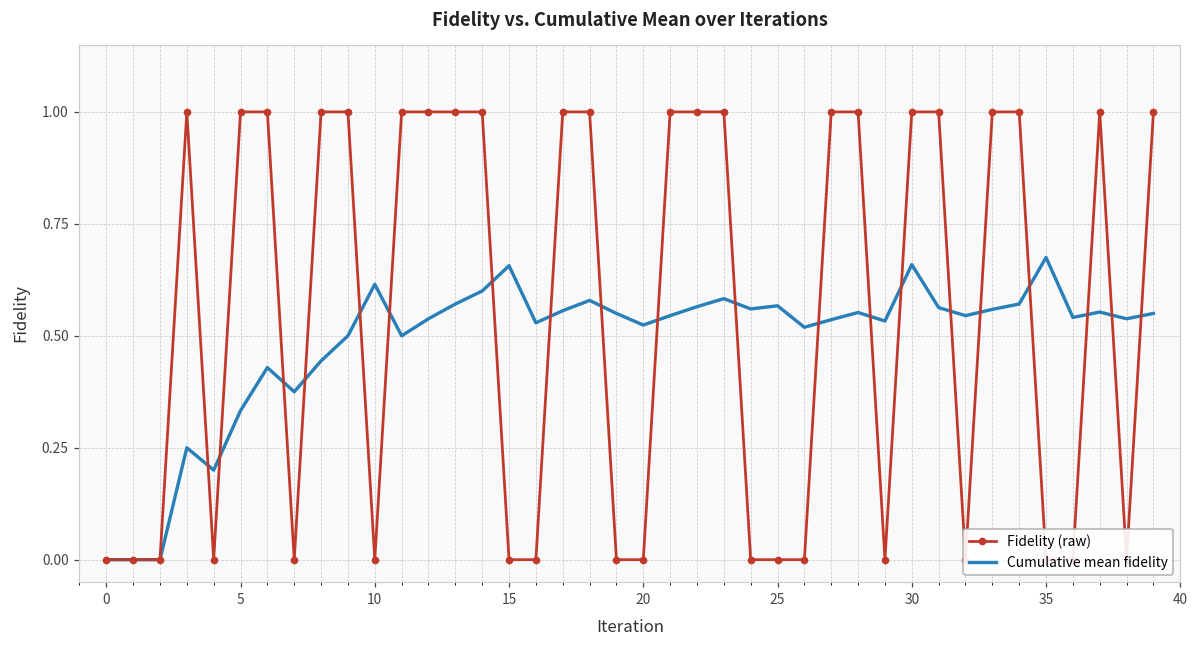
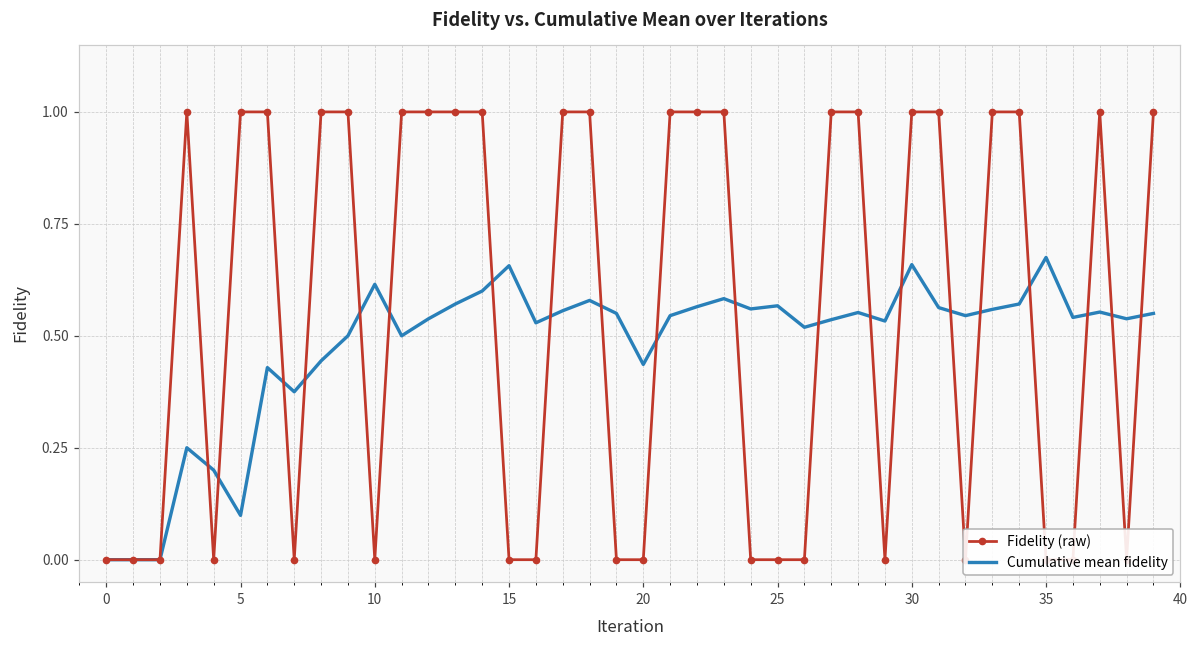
Cumulative mean fidelity, 5: 0.33 -> 0.10
Cumulative mean fidelity, 20: 0.52 -> 0.44
